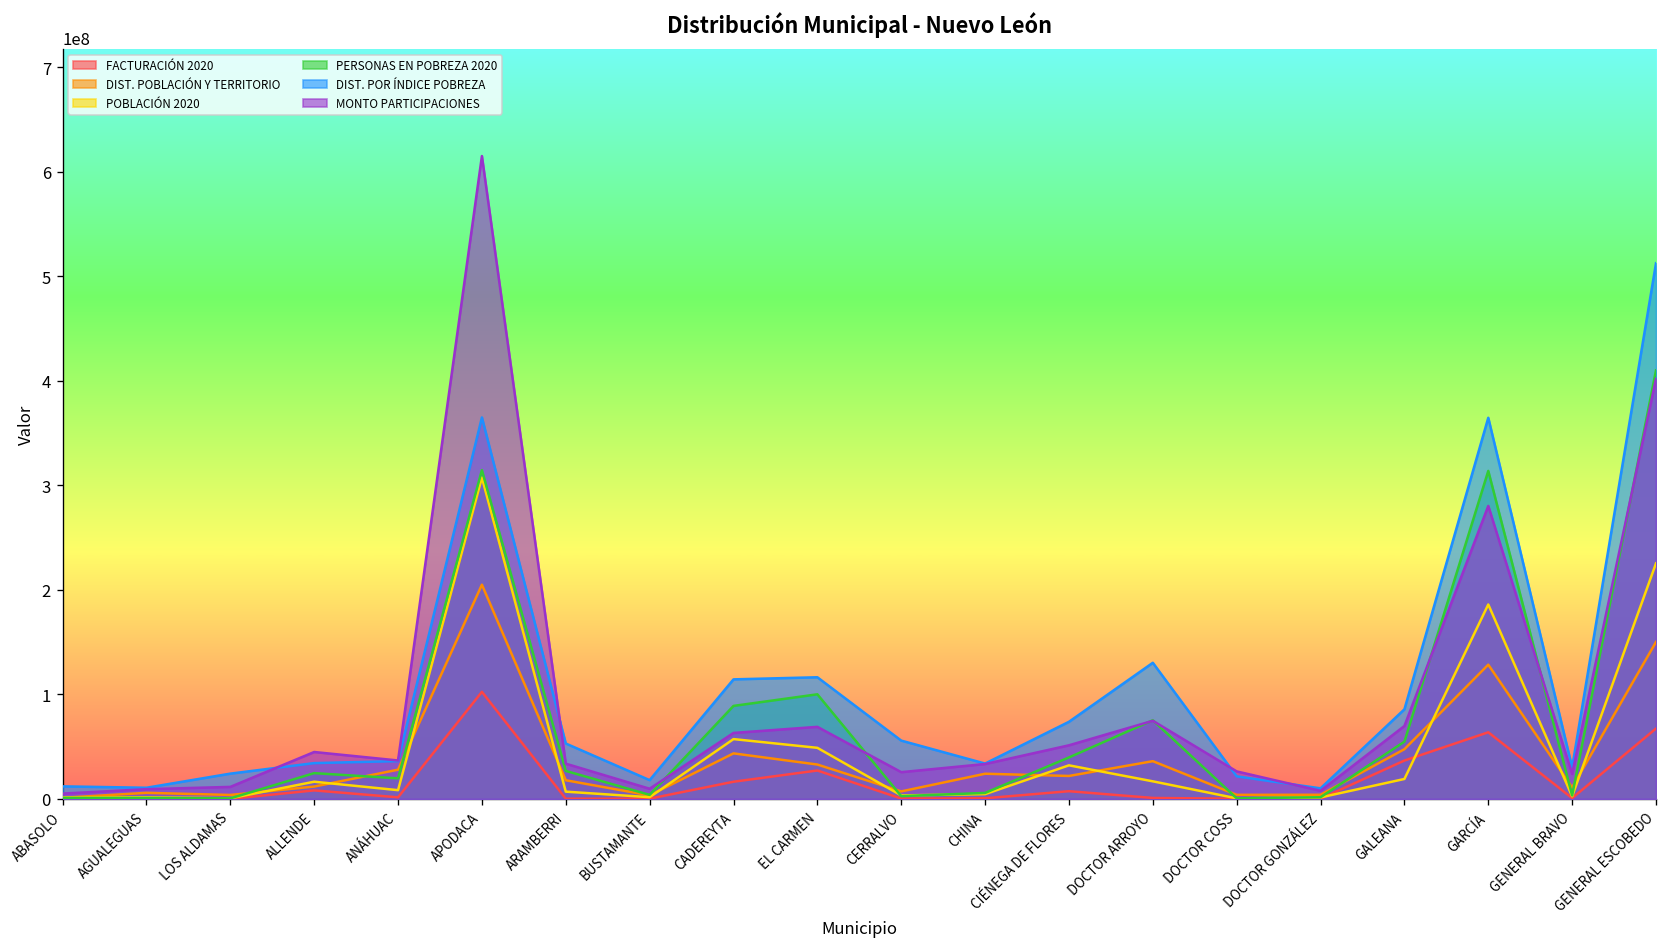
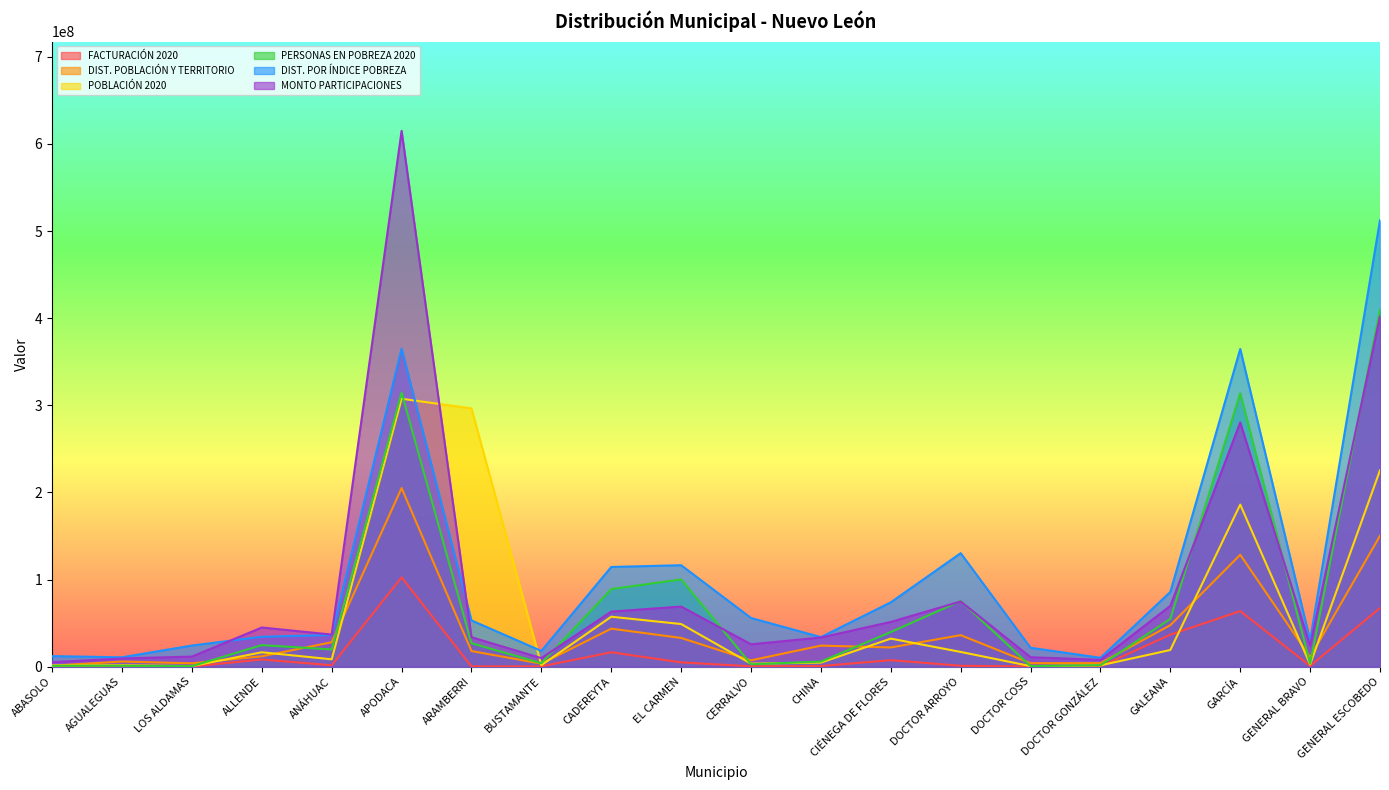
POBLACIÓN 2020, ARAMBERRI: 10000000 -> 300000000
FACTURACIÓN 2020, EL CARMEN: 30000000 -> 0
MONTO PARTICIPACIONES, DOCTOR COSS: 30000000 -> 10000000
